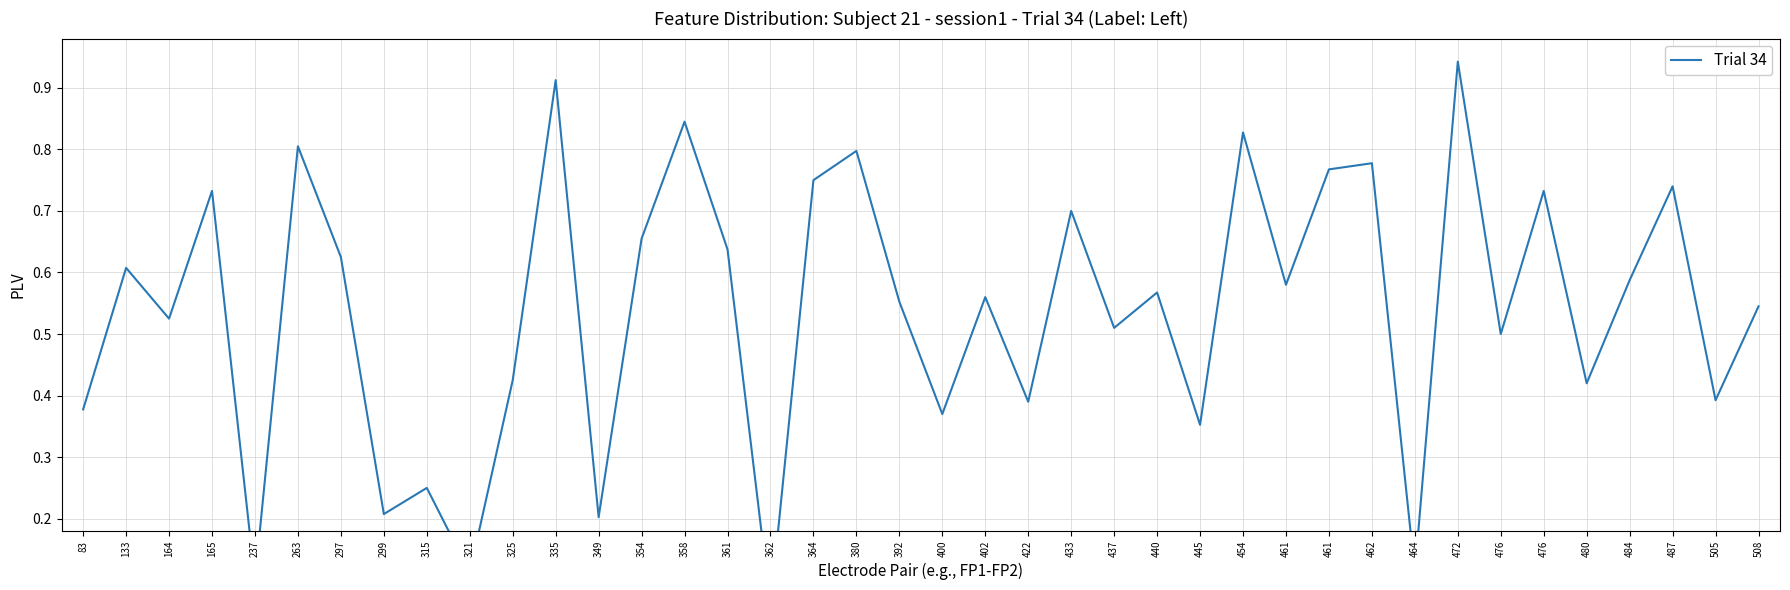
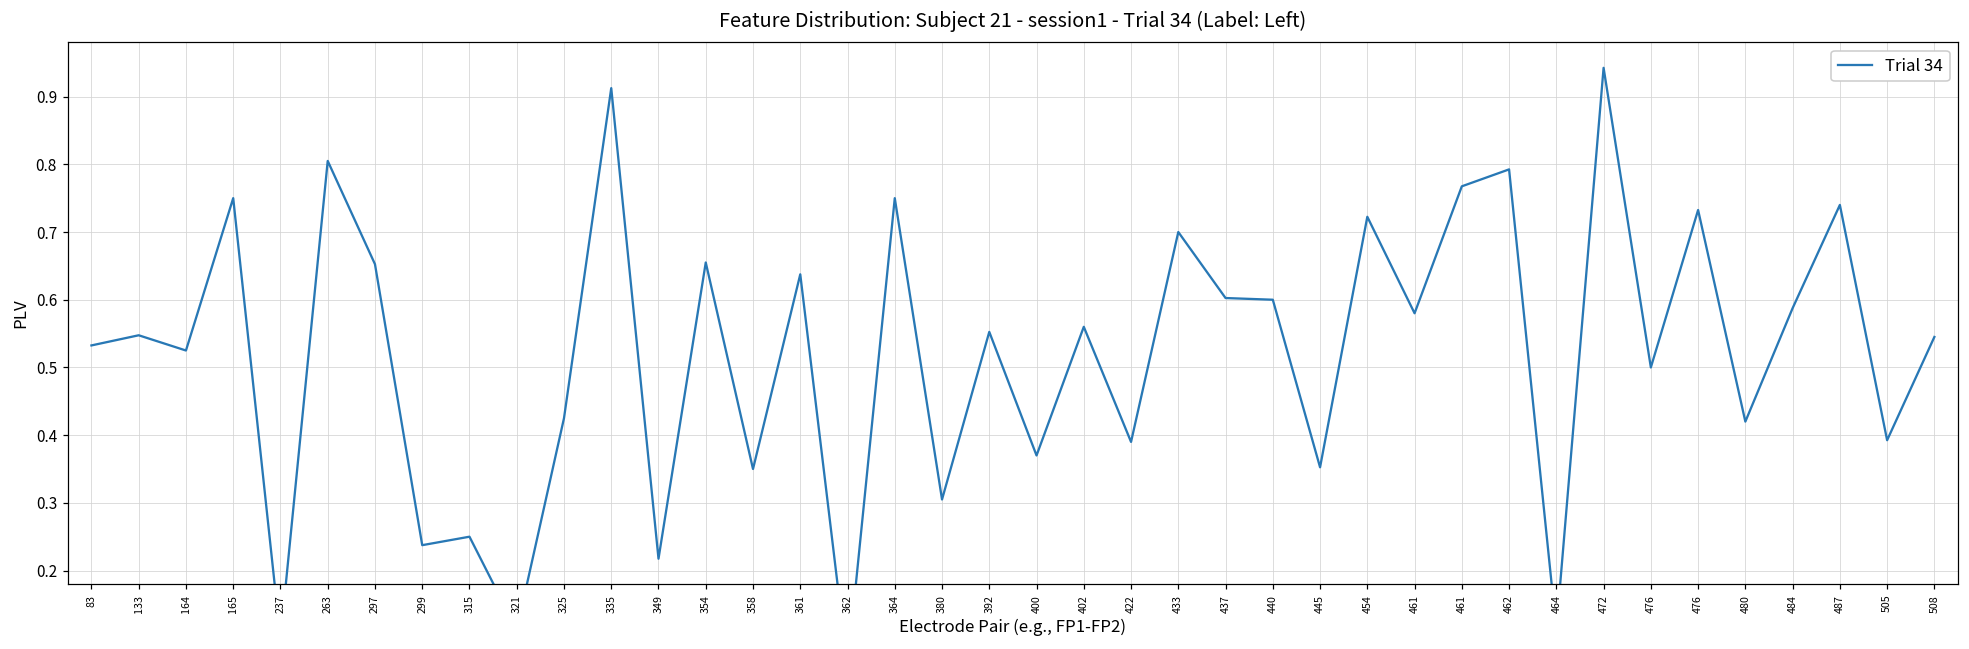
83: 0.38 -> 0.53
133: 0.61 -> 0.55
165: 0.73 -> 0.75
297: 0.63 -> 0.65
299: 0.21 -> 0.24
349: 0.20 -> 0.22
358: 0.85 -> 0.35
380: 0.80 -> 0.31
437: 0.51 -> 0.60
440: 0.57 -> 0.60
454: 0.83 -> 0.72
462: 0.78 -> 0.79
